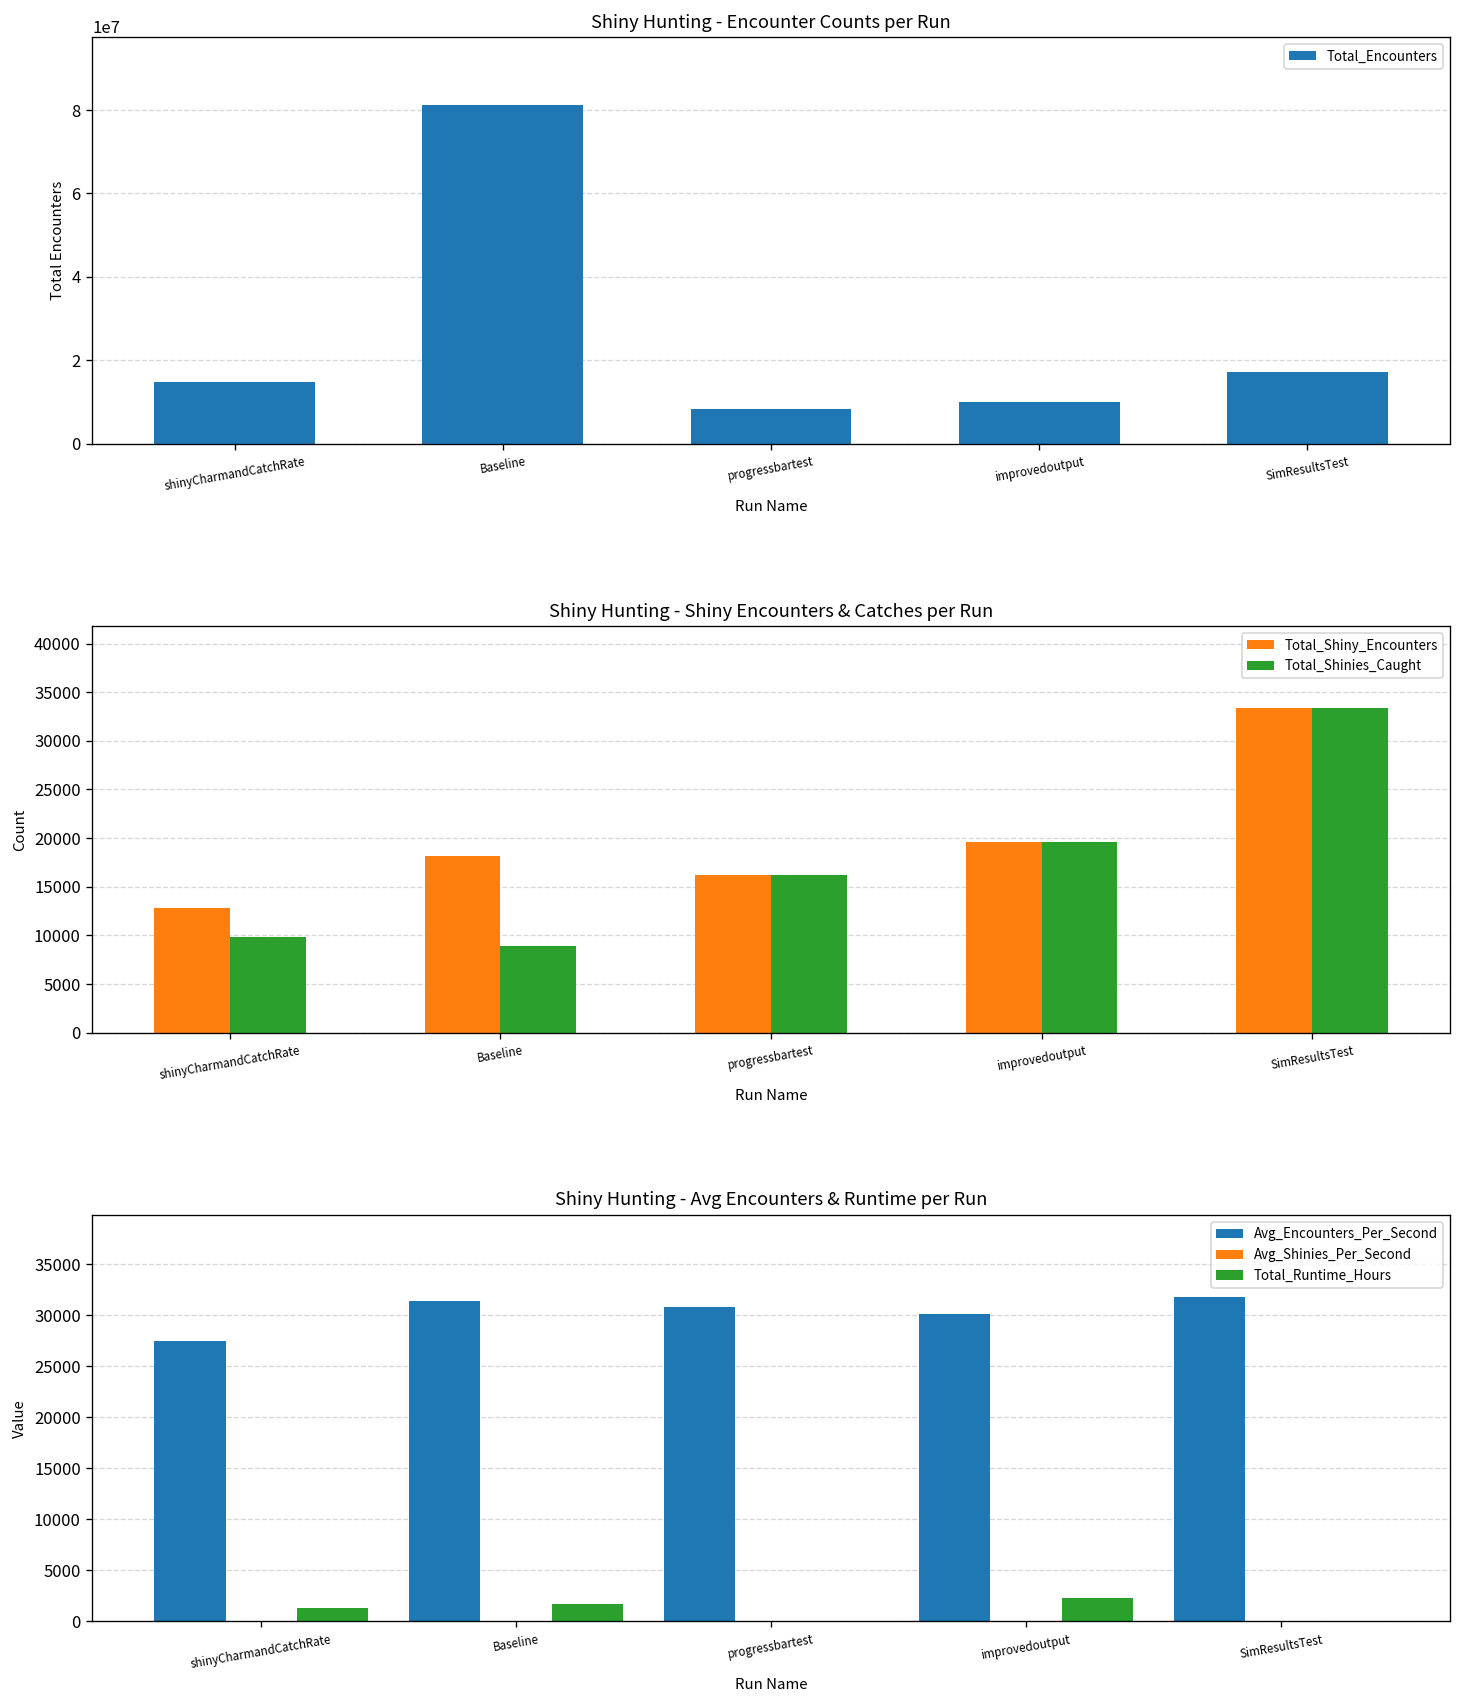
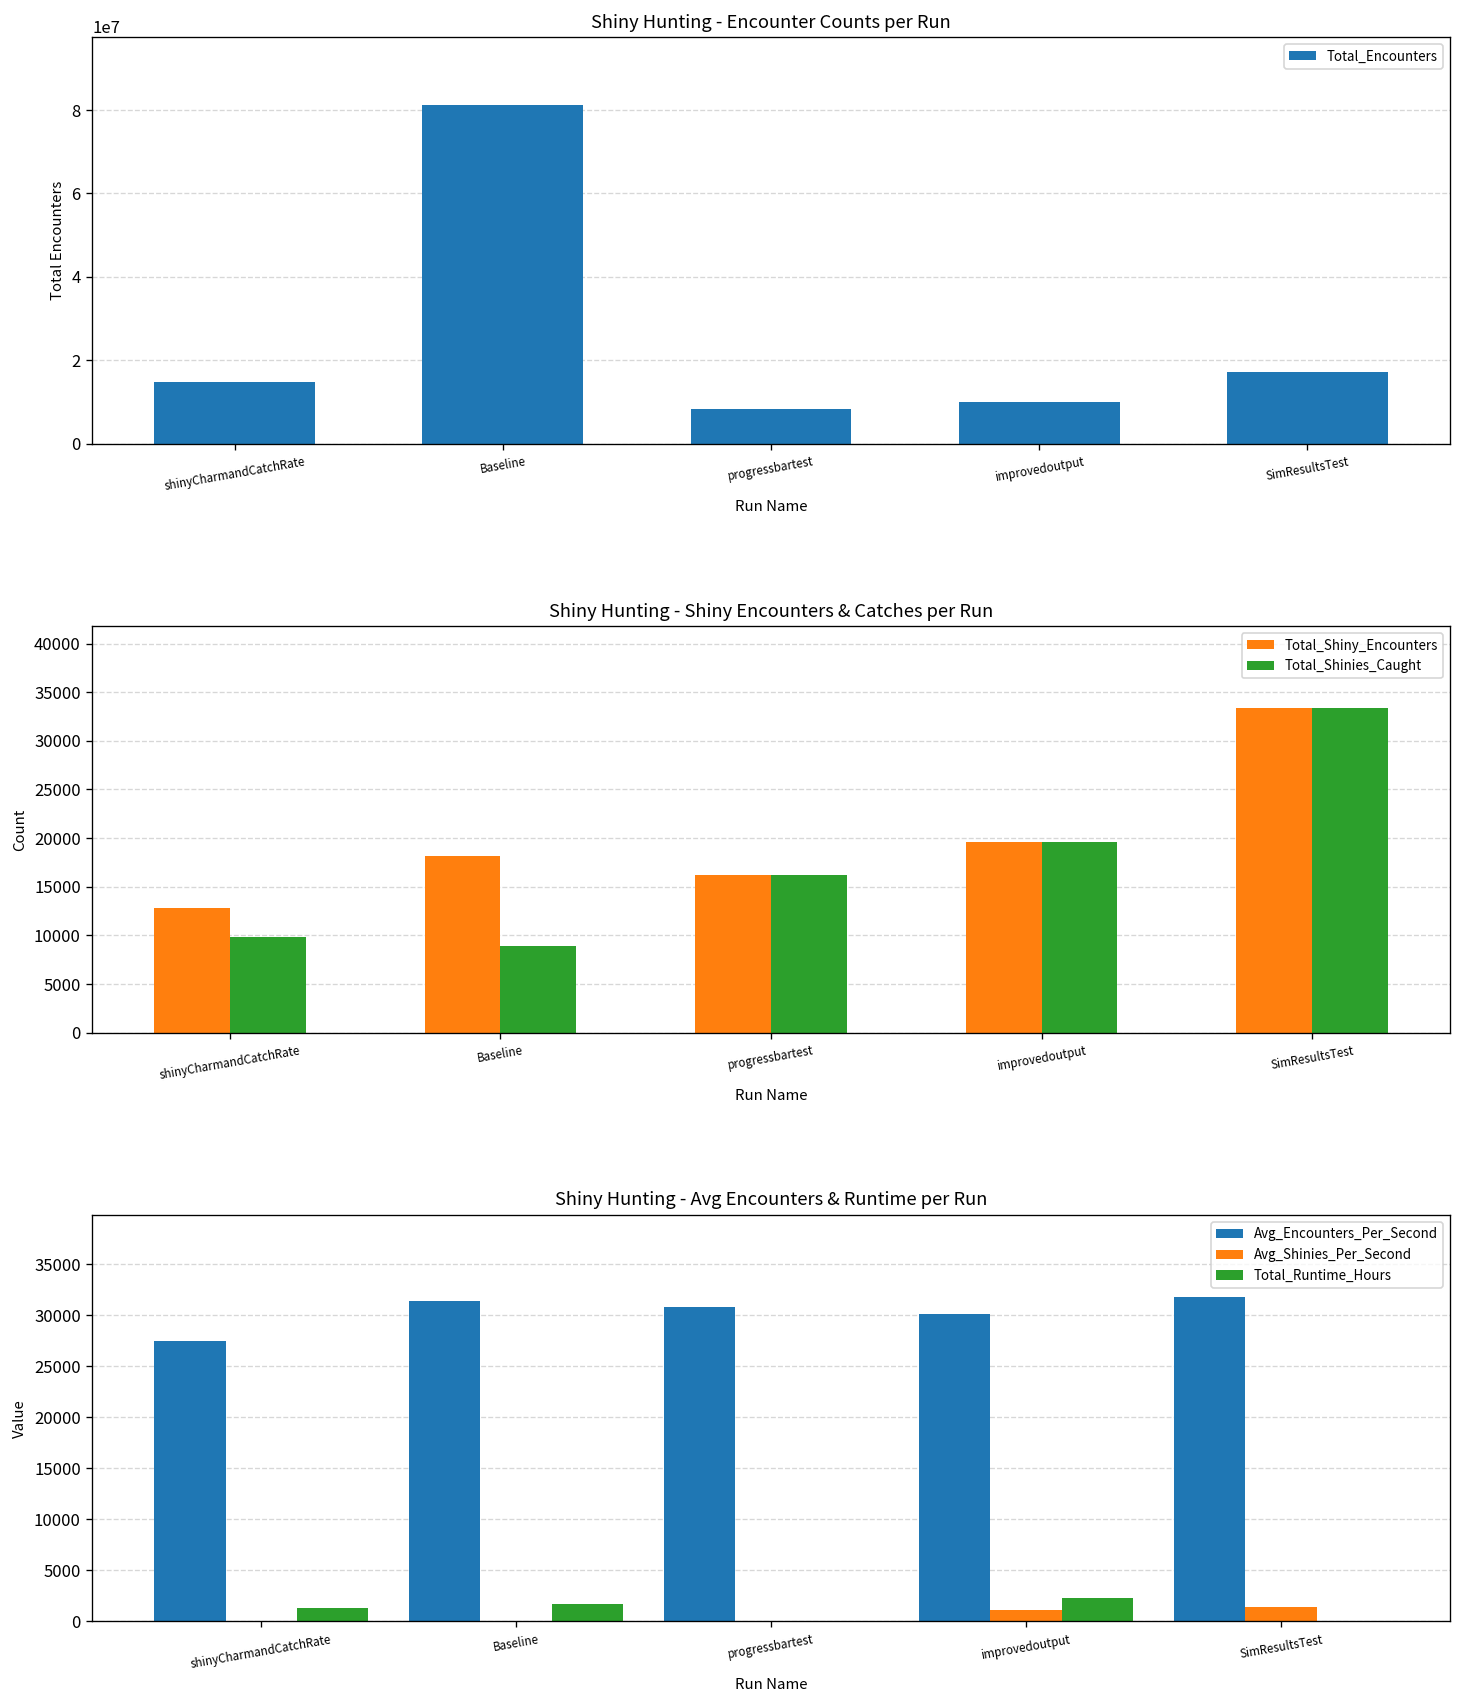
Shiny Hunting - Avg Encounters & Runtime per Run, Avg_Shinies_Per_Second, improvedoutput: 0 -> 1000
Shiny Hunting - Avg Encounters & Runtime per Run, Avg_Shinies_Per_Second, SimResultsTest: 0 -> 1000
